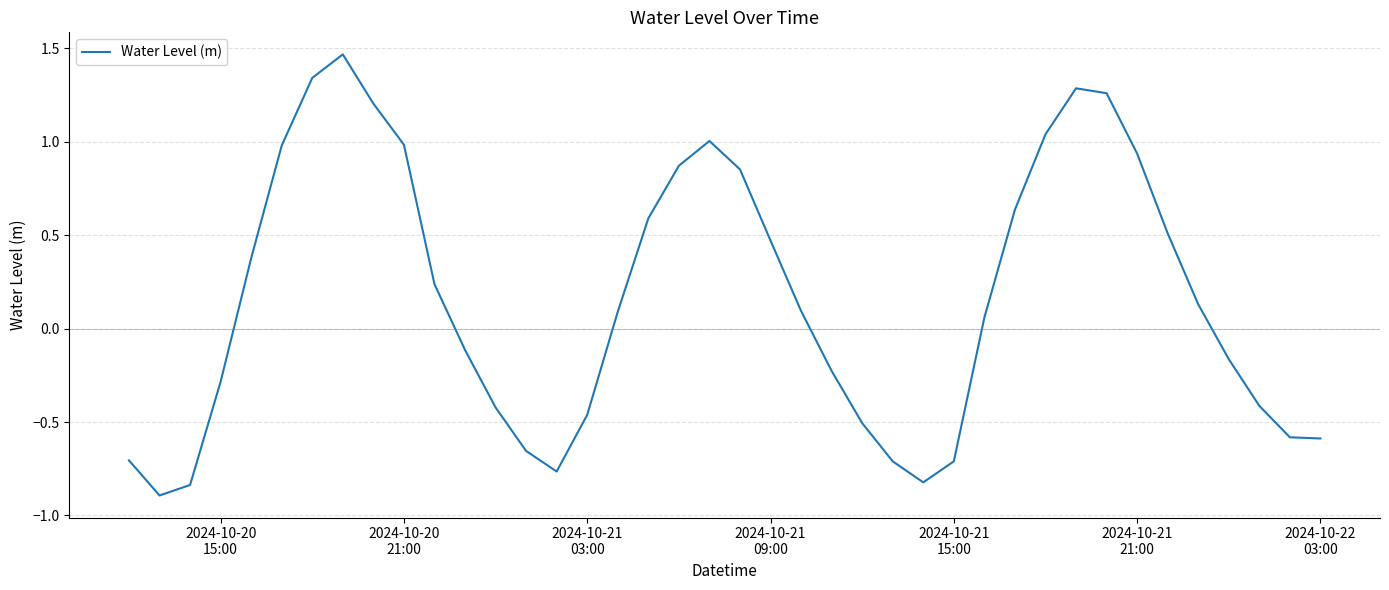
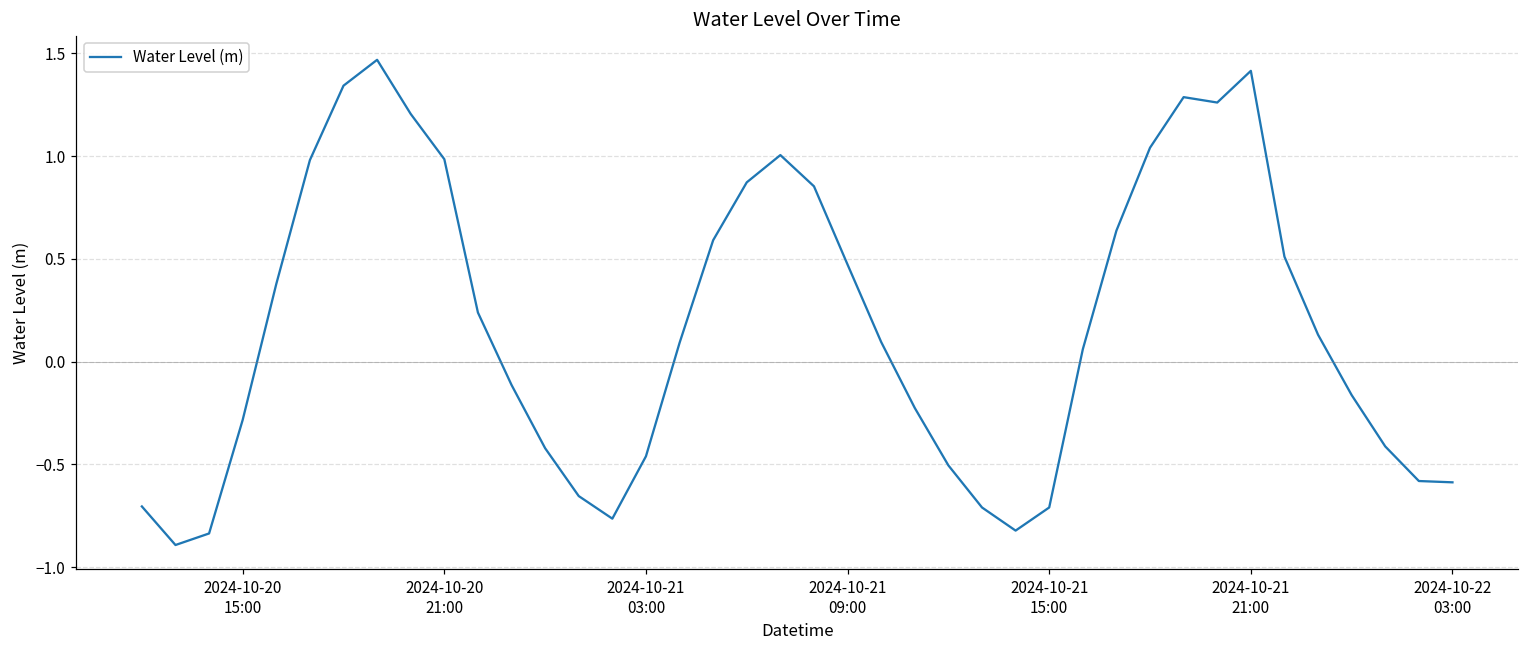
2024-10-21 21:00: 0.94 -> 1.41
